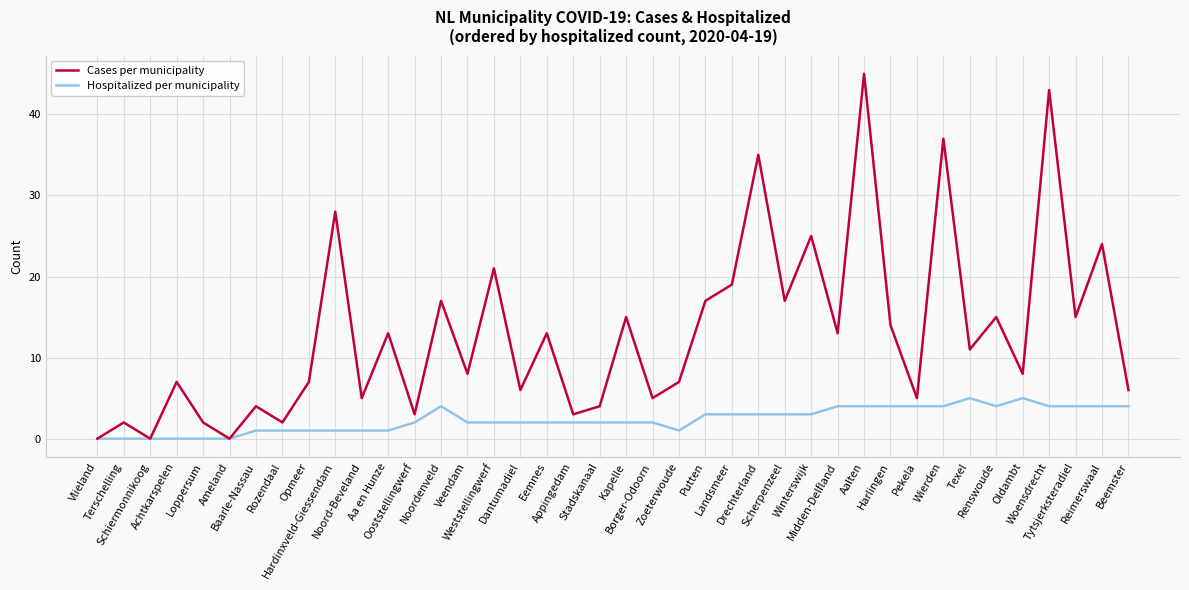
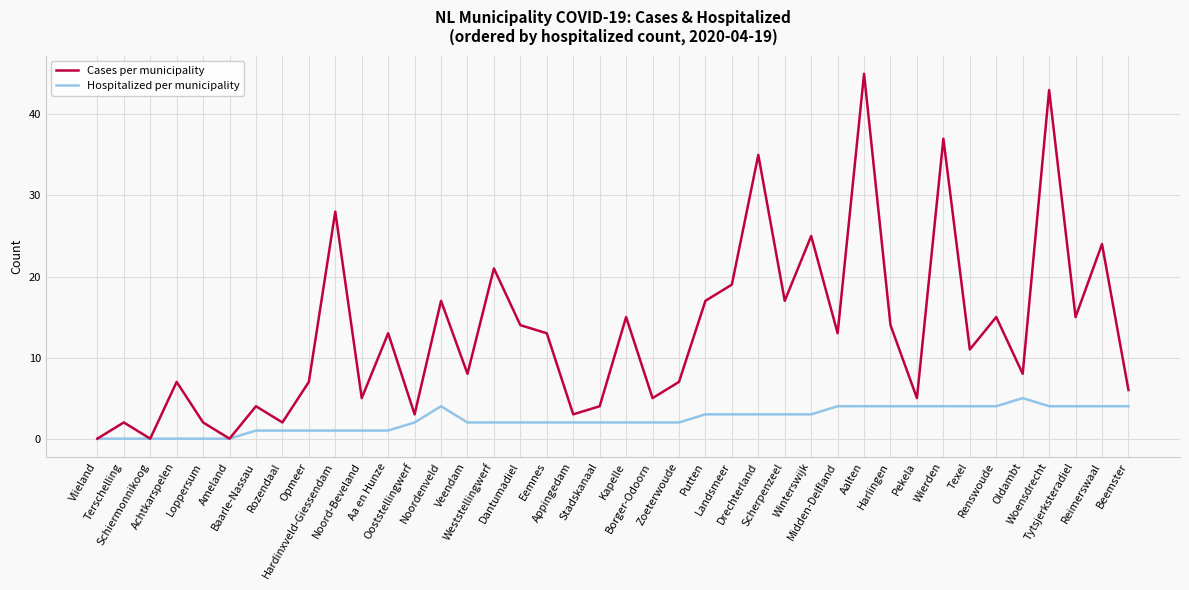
Cases per municipality, Dantumadiel: 6 -> 14
Hospitalized per municipality, Zoeterwoude: 1 -> 2
Hospitalized per municipality, Texel: 5 -> 4
